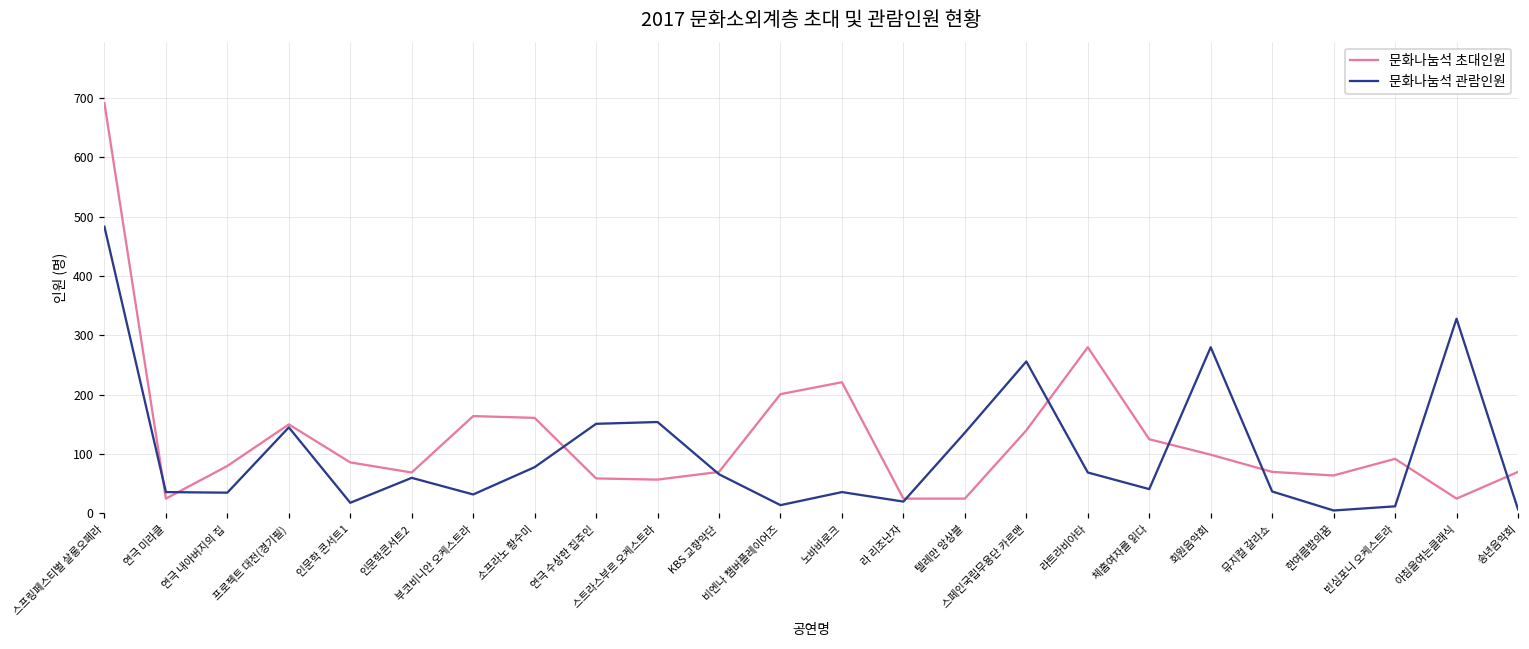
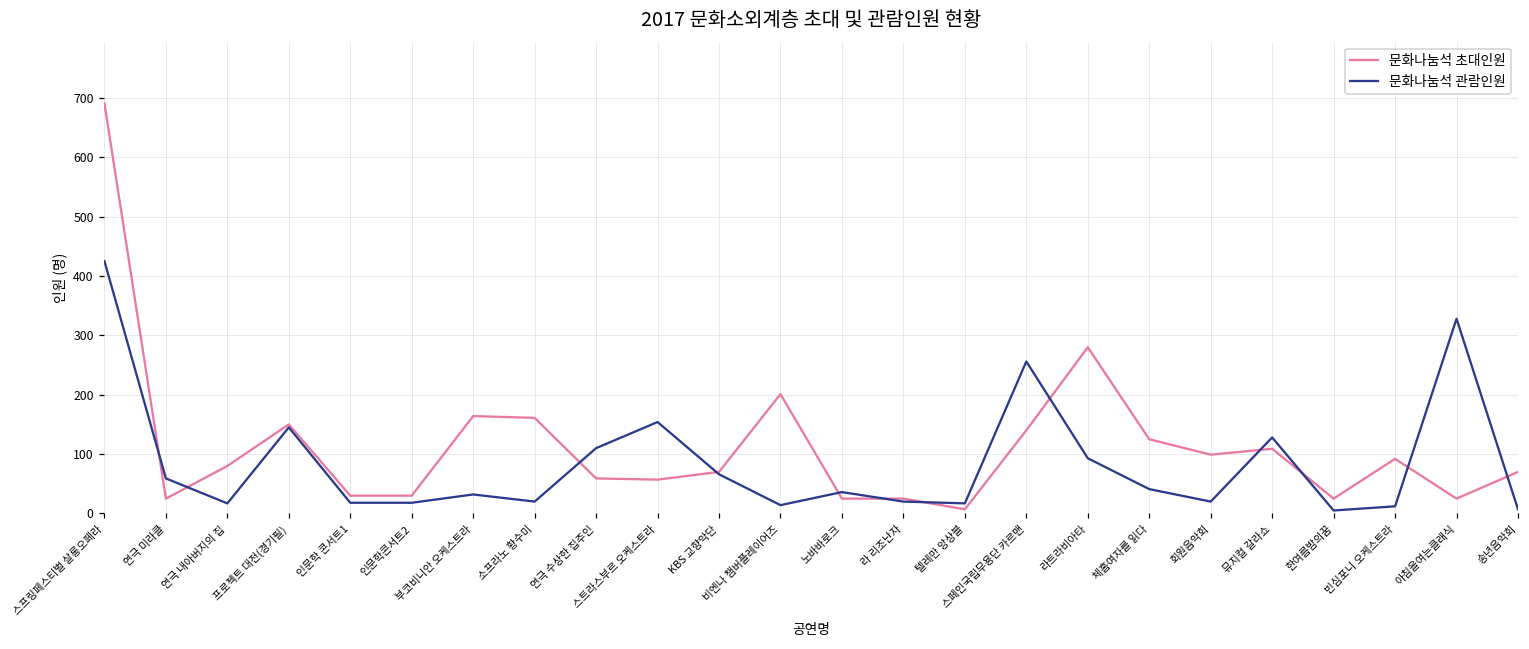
문화나눔석 관람인원, 스프링페스티벌 살롱오페라: 480 -> 430
문화나눔석 관람인원, 연극 미라클: 40 -> 60
문화나눔석 관람인원, 연극 내아버지의 집: 40 -> 20
문화나눔석 초대인원, 인문학 콘서트1: 90 -> 30
문화나눔석 초대인원, 인문학콘서트2: 70 -> 30
문화나눔석 관람인원, 인문학콘서트2: 60 -> 20
문화나눔석 관람인원, 소프라노 황수미: 80 -> 20
문화나눔석 관람인원, 연극 수상한 집주인: 150 -> 110
문화나눔석 초대인원, 노바바로크: 220 -> 30
문화나눔석 초대인원, 텔레만 앙상블: 30 -> 10
문화나눔석 관람인원, 텔레만 앙상블: 140 -> 20
문화나눔석 관람인원, 라트라비아타: 70 -> 90
문화나눔석 관람인원, 회원음악회: 280 -> 20
문화나눔석 초대인원, 뮤지컬 갈라쇼: 70 -> 110
문화나눔석 관람인원, 뮤지컬 갈라쇼: 40 -> 130
문화나눔석 초대인원, 한여름밤의꿈: 60 -> 30
